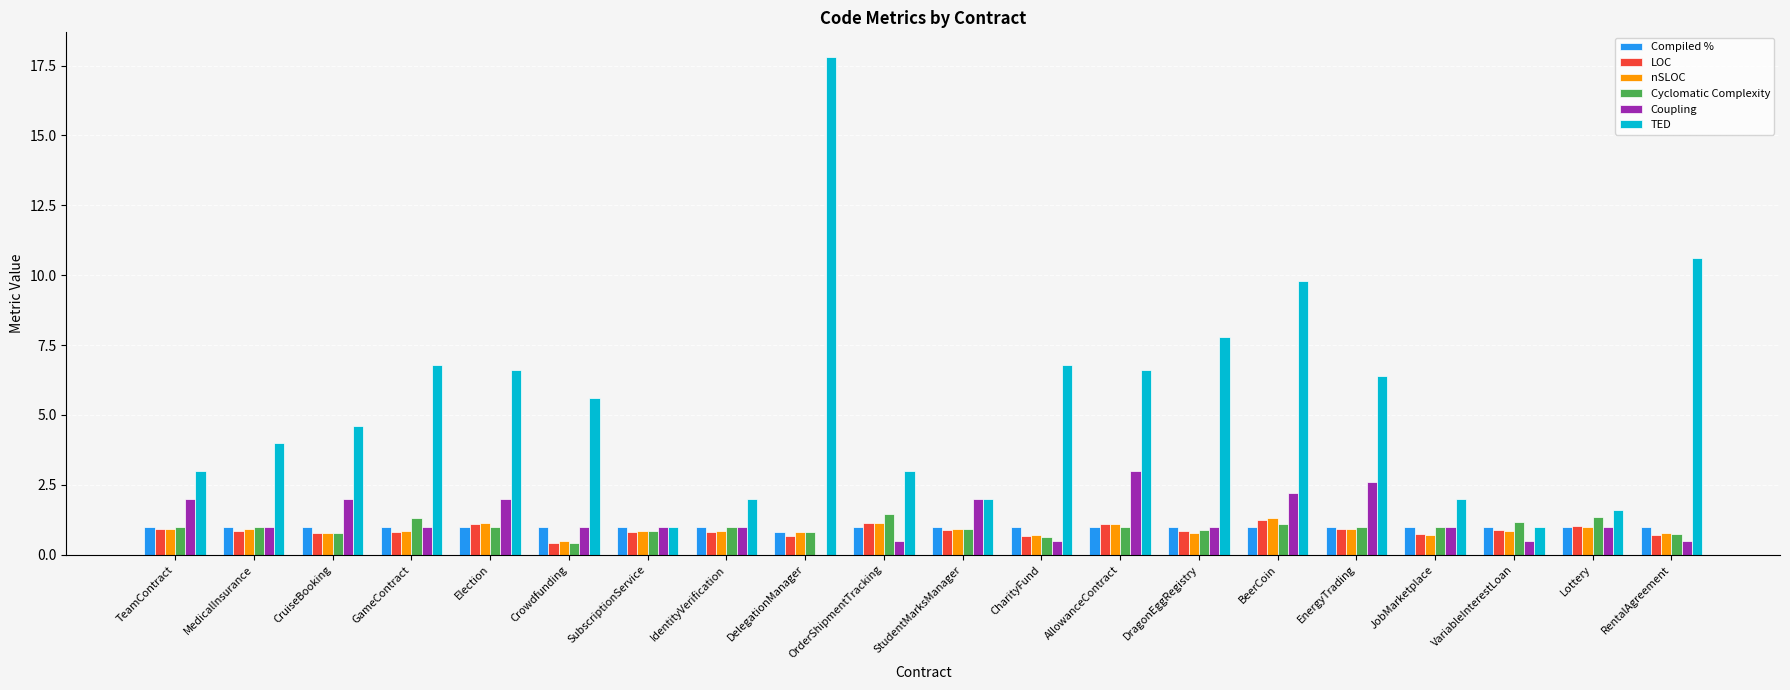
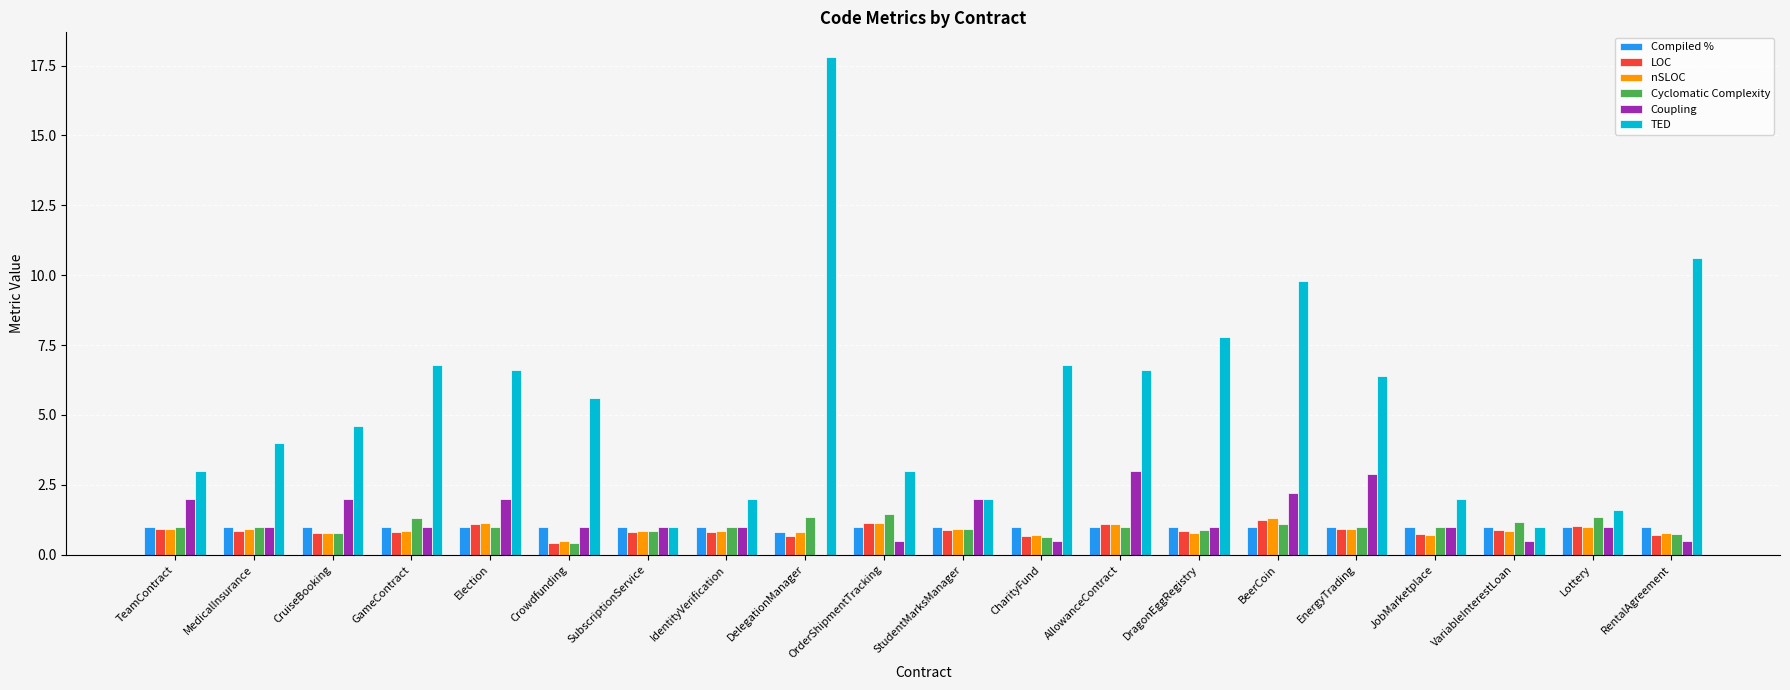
Cyclomatic Complexity, DelegationManager: 0.8 -> 1.3
Coupling, EnergyTrading: 2.6 -> 2.9
